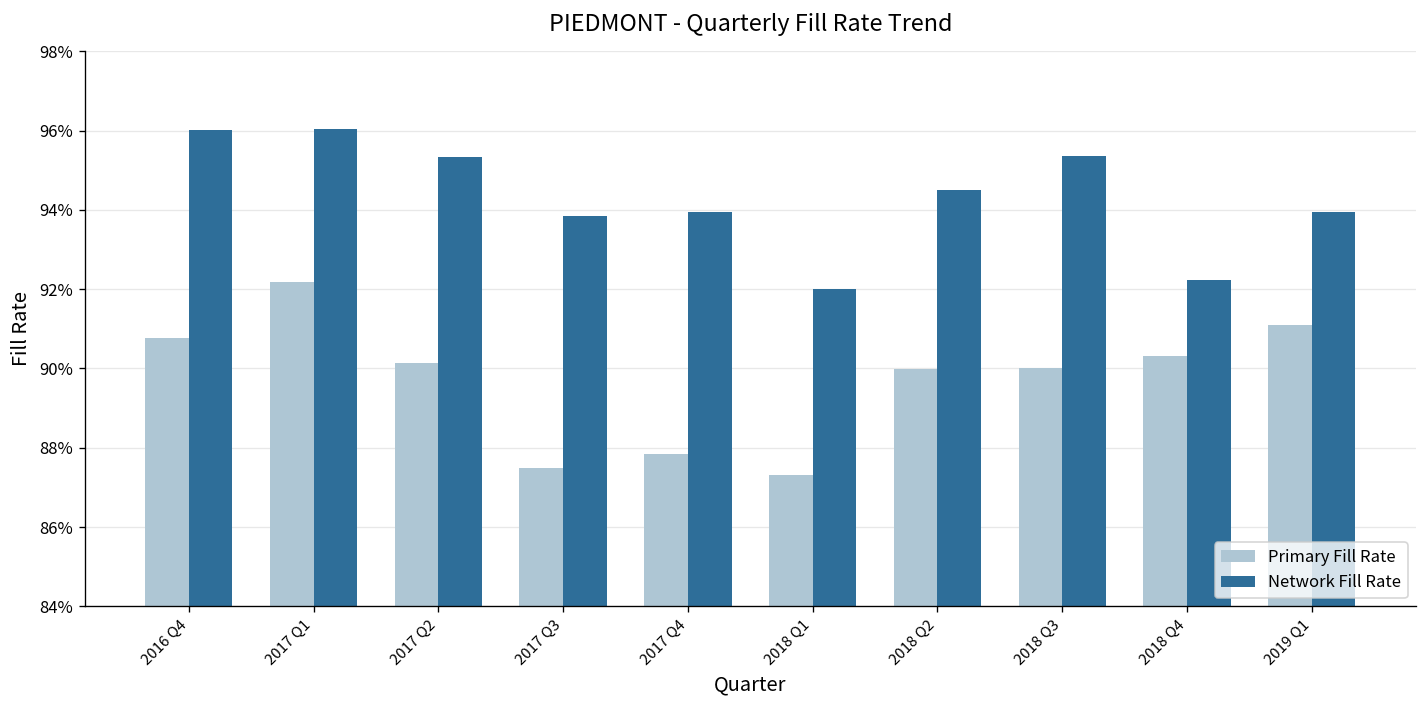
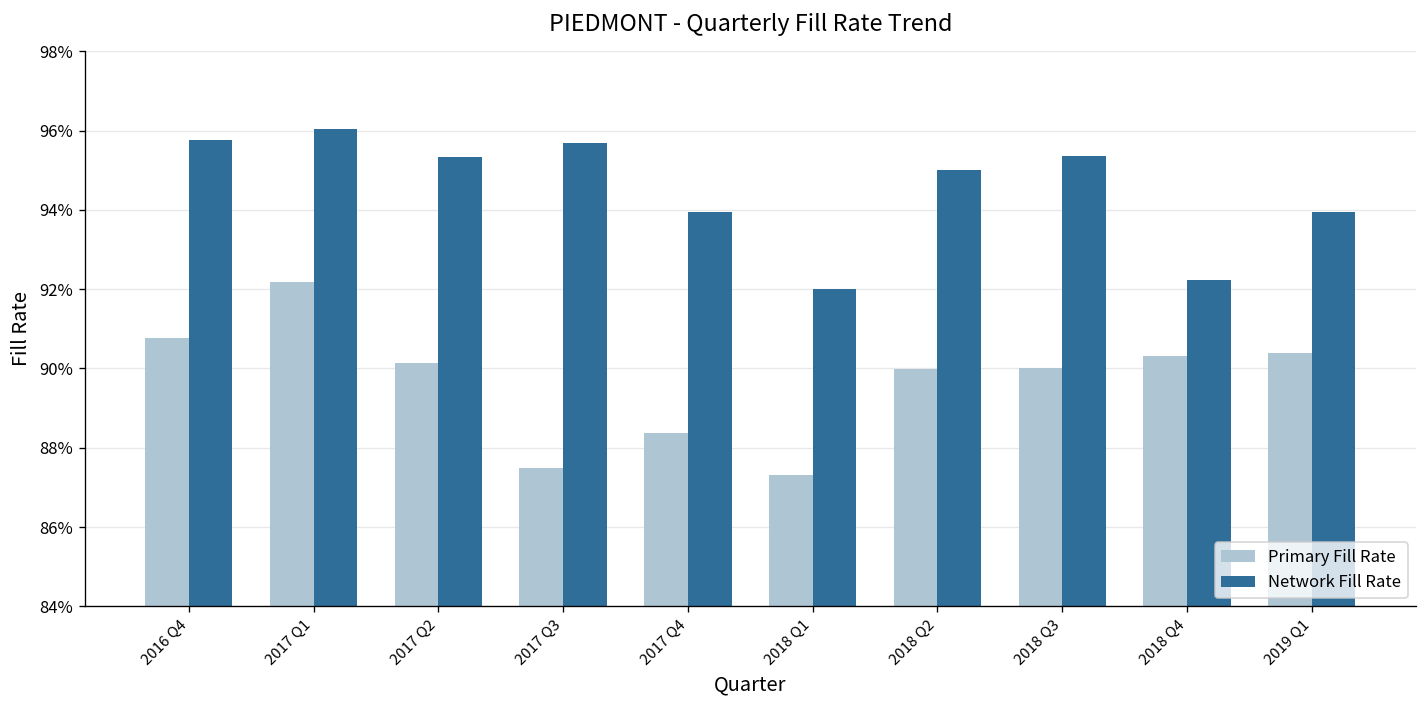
Network Fill Rate, 2016 Q4: 96.0% -> 95.8%
Network Fill Rate, 2017 Q3: 93.8% -> 95.7%
Primary Fill Rate, 2017 Q4: 87.8% -> 88.4%
Network Fill Rate, 2018 Q2: 94.5% -> 95.0%
Primary Fill Rate, 2019 Q1: 91.1% -> 90.4%
